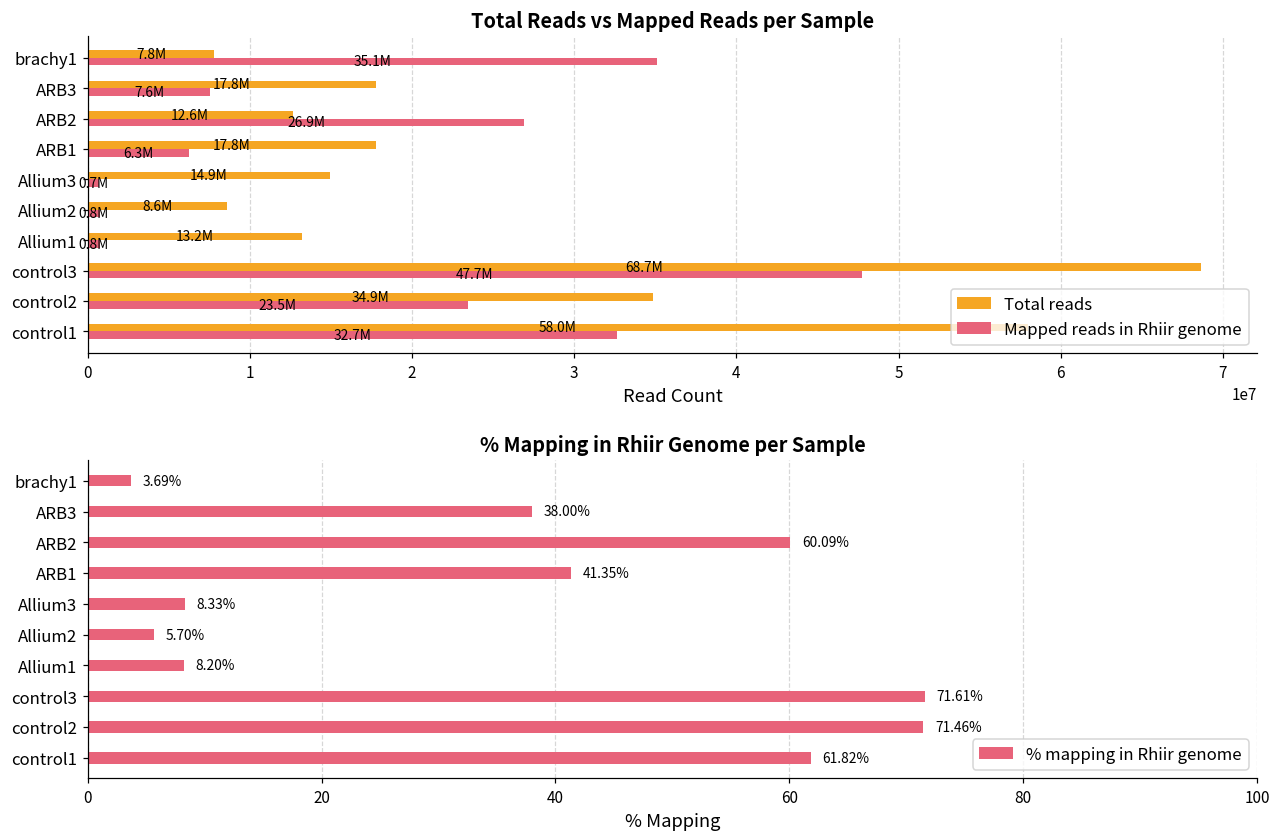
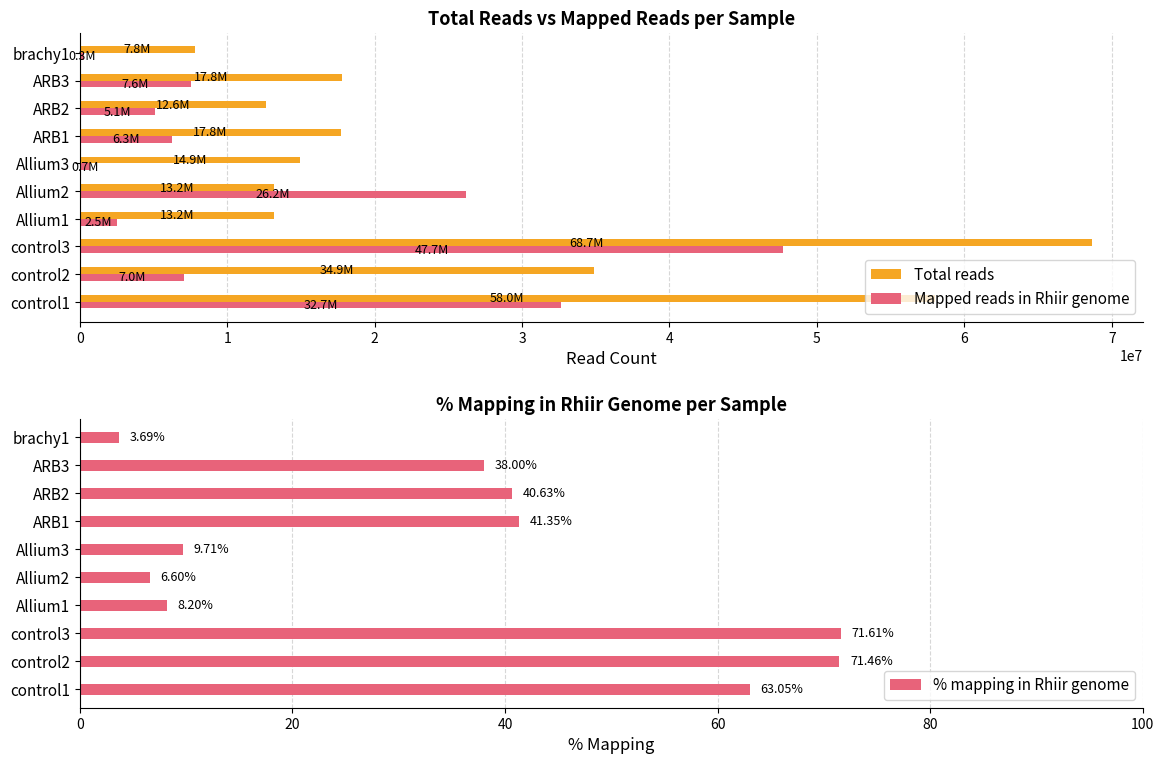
Total Reads vs Mapped Reads per Sample, Mapped reads in Rhiir genome, brachy1: 35.1M -> 0.3M
Total Reads vs Mapped Reads per Sample, Mapped reads in Rhiir genome, ARB2: 26.9M -> 5.1M
Total Reads vs Mapped Reads per Sample, Total reads, Allium2: 8.6M -> 13.2M
Total Reads vs Mapped Reads per Sample, Mapped reads in Rhiir genome, Allium2: 0.8M -> 26.2M
Total Reads vs Mapped Reads per Sample, Mapped reads in Rhiir genome, Allium1: 0.8M -> 2.5M
Total Reads vs Mapped Reads per Sample, Mapped reads in Rhiir genome, control2: 23.5M -> 7.0M
% Mapping in Rhiir Genome per Sample, ARB2: 60.09% -> 40.63%
% Mapping in Rhiir Genome per Sample, Allium3: 8.33% -> 9.71%
% Mapping in Rhiir Genome per Sample, Allium2: 5.70% -> 6.60%
% Mapping in Rhiir Genome per Sample, control1: 61.82% -> 63.05%
